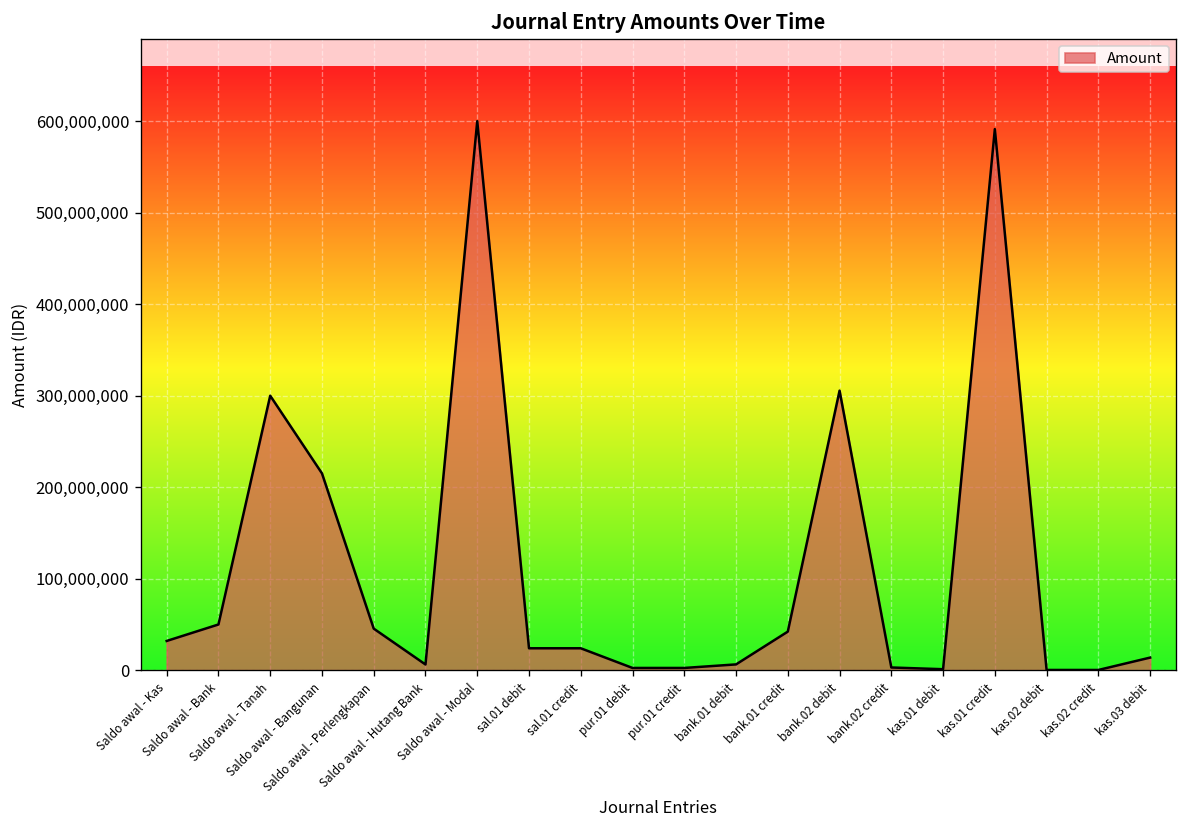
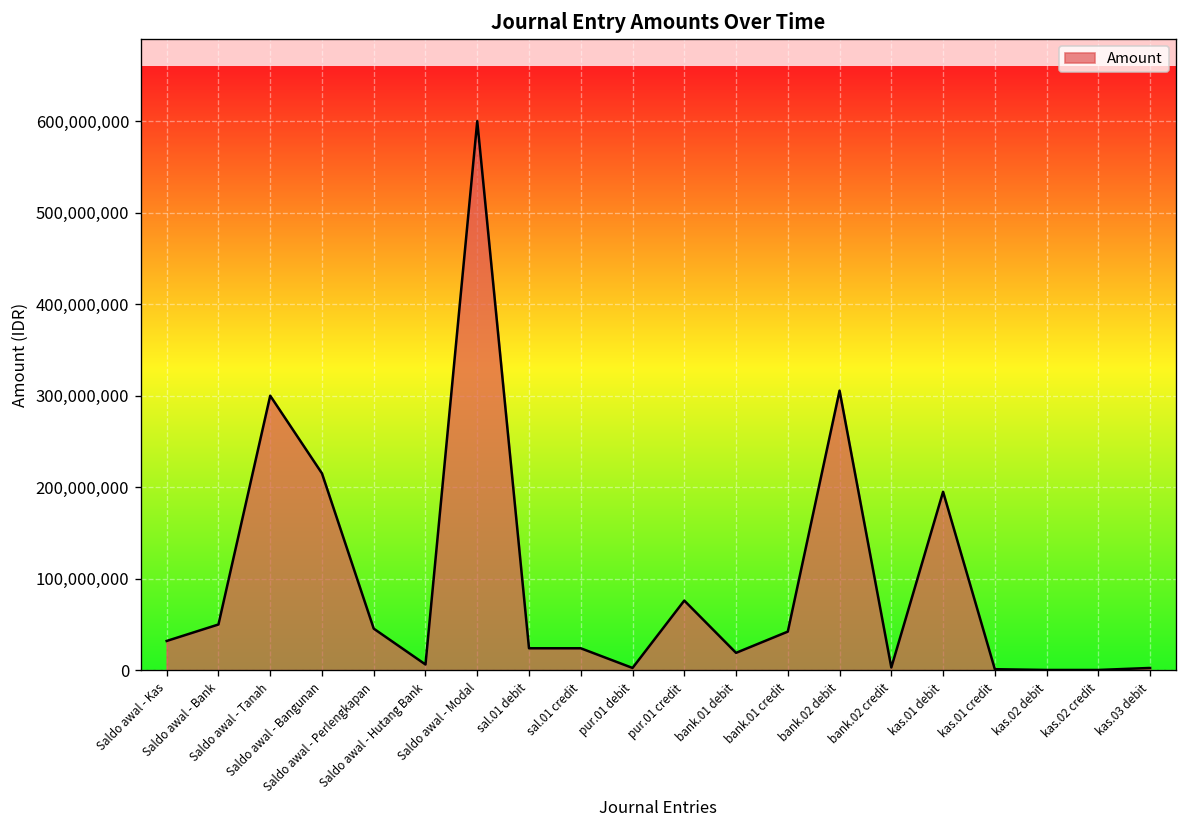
pur.01 credit: 0 -> 80,000,000
bank.01 debit: 10,000,000 -> 20,000,000
kas.01 debit: 0 -> 200,000,000
kas.01 credit: 590,000,000 -> 0
kas.03 debit: 10,000,000 -> 0
